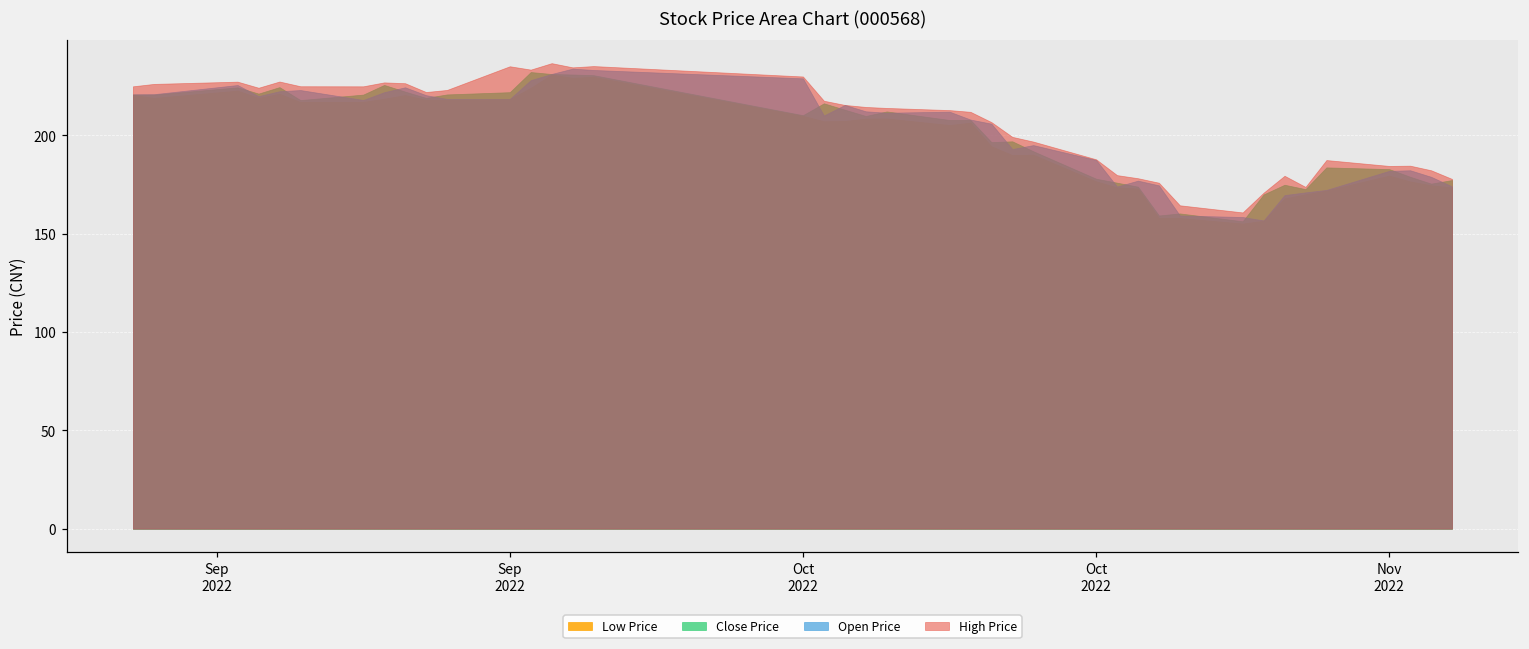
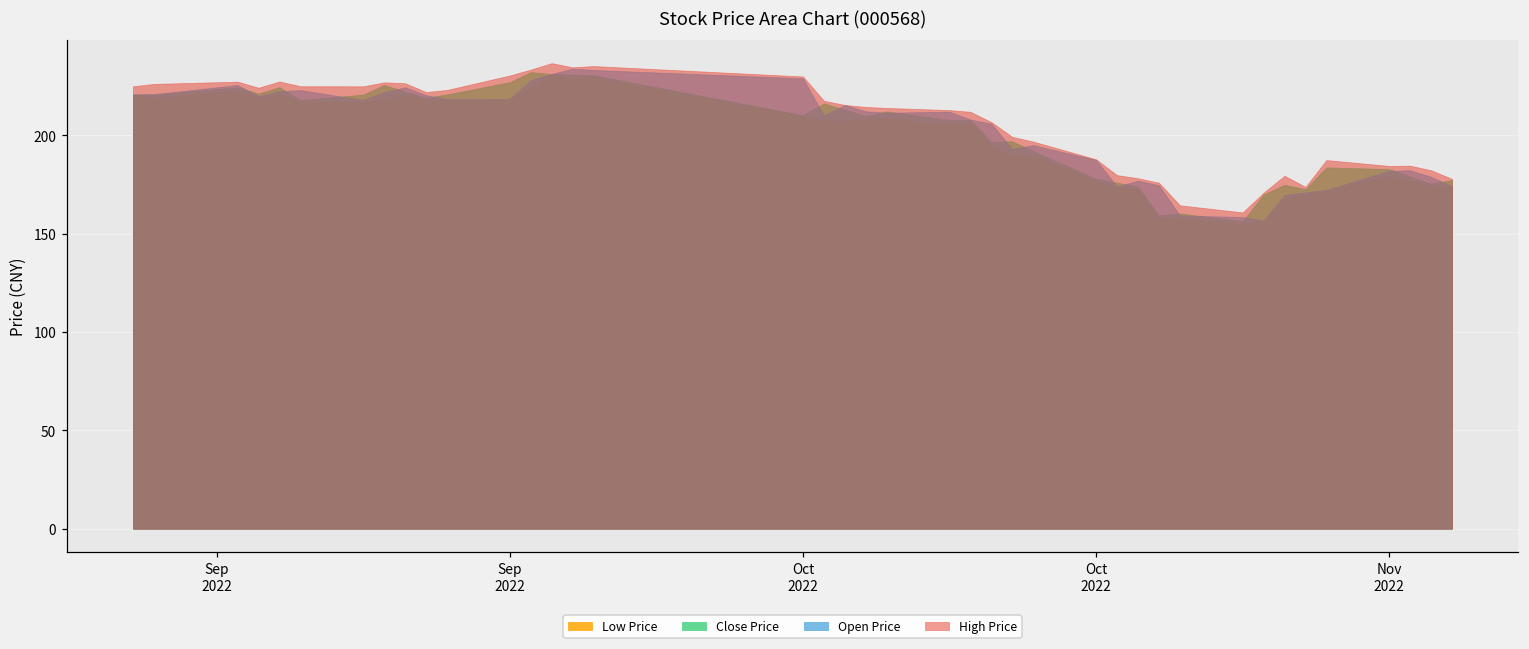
Close Price, Sep 2022: 222 -> 227
High Price, Sep 2022: 235 -> 231
